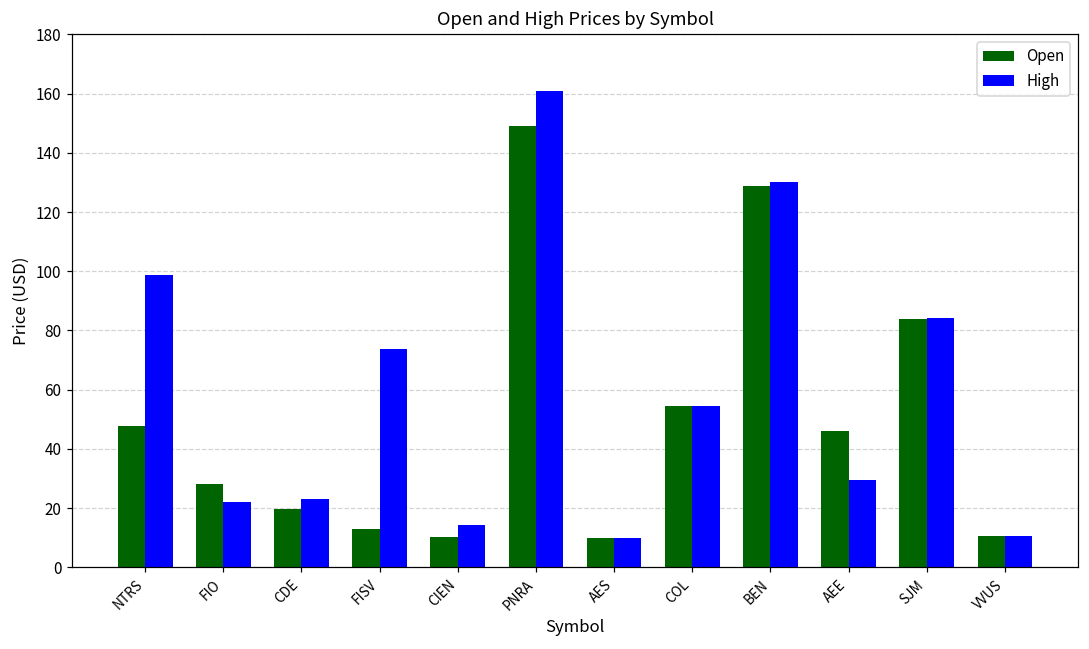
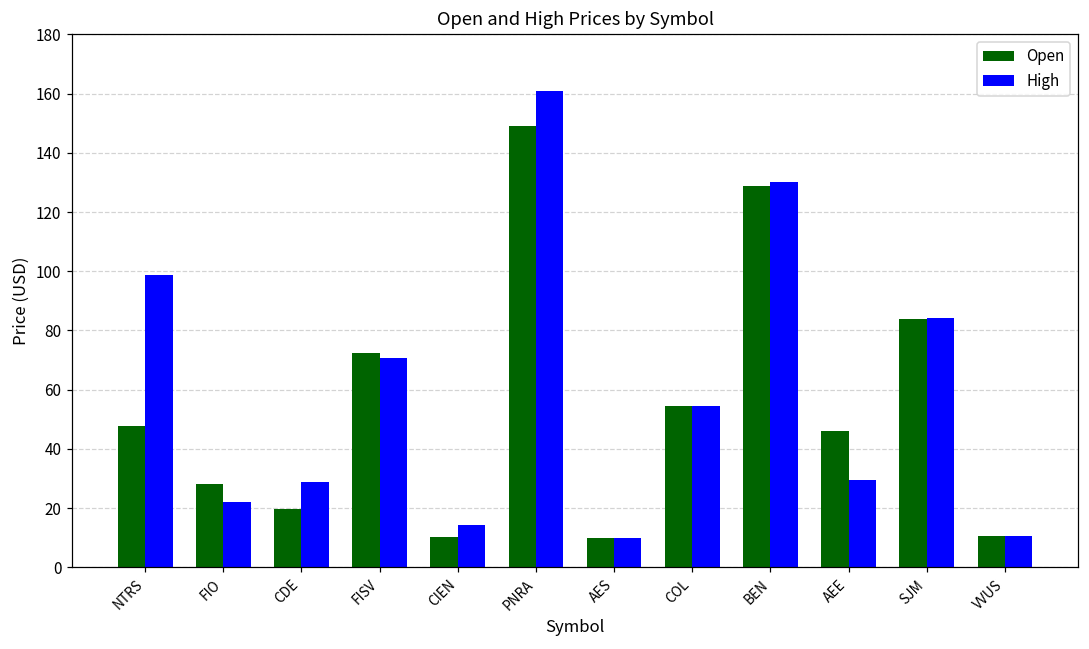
High, CDE: 23 -> 29
Open, FISV: 13 -> 73
High, FISV: 74 -> 71
